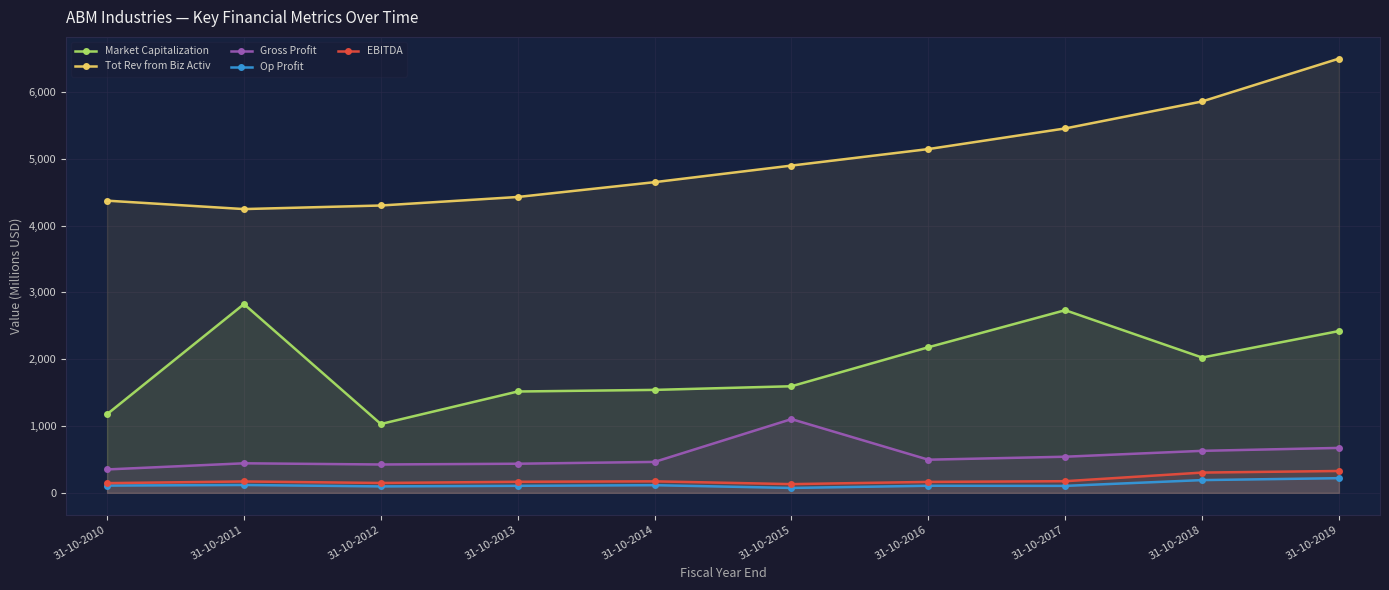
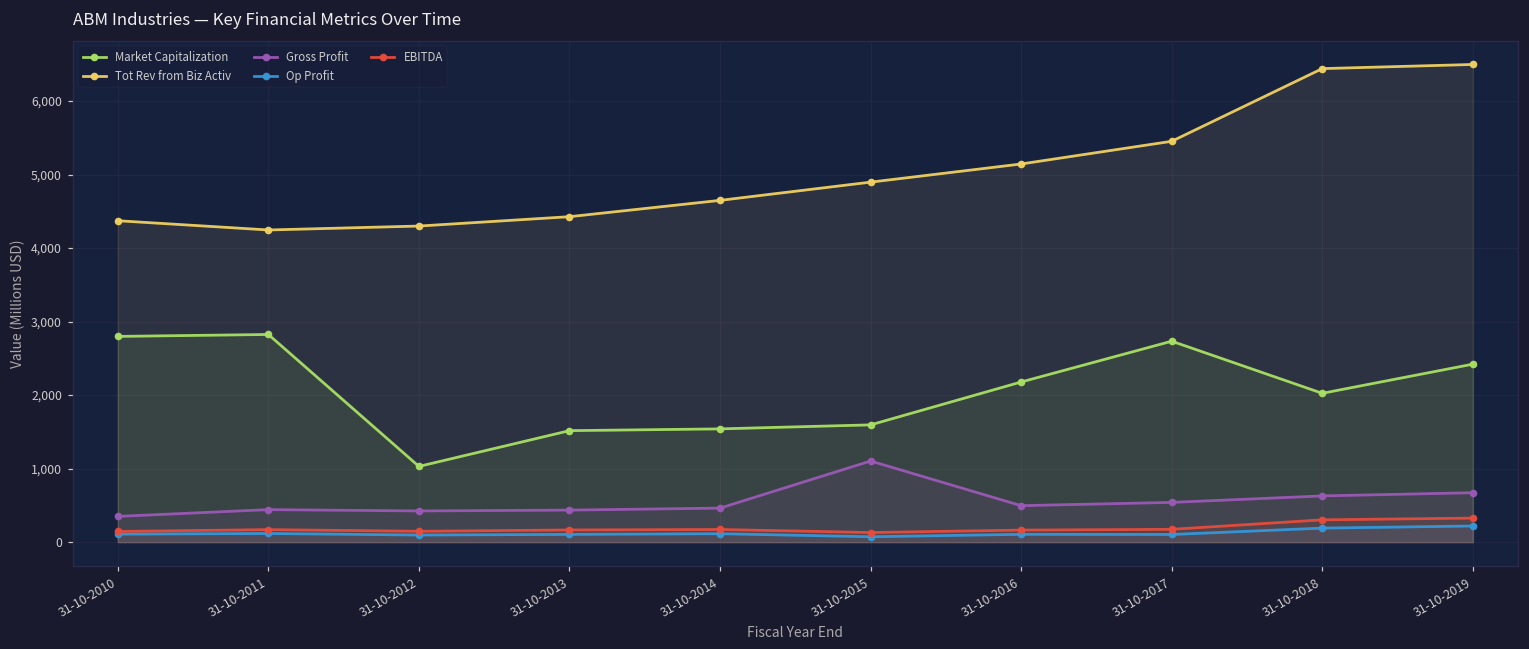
Market Capitalization, 31-10-2010: 1,200 -> 2,800
Tot Rev from Biz Activ, 31-10-2018: 5,900 -> 6,400
